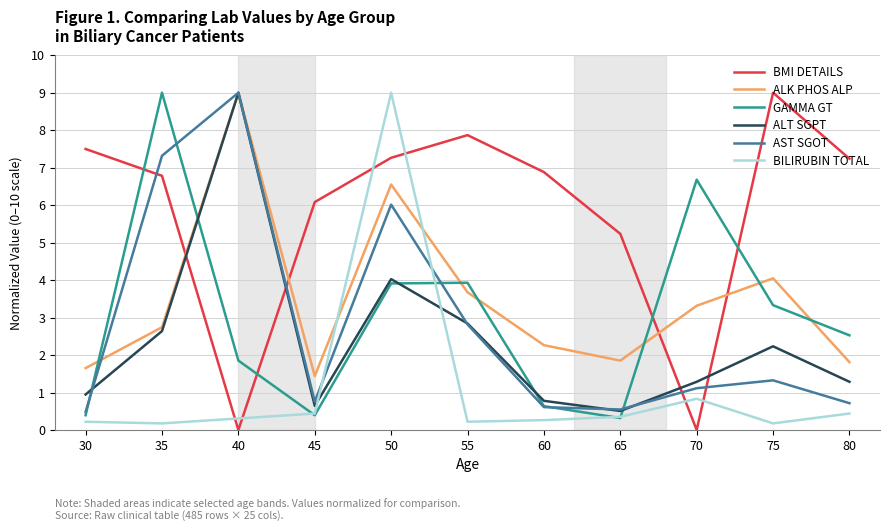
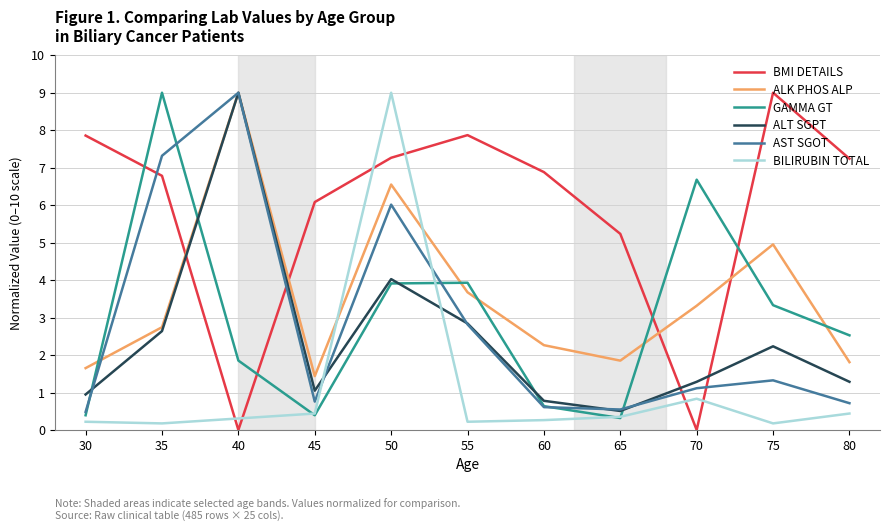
BMI DETAILS, 30: 7.5 -> 7.9
ALT SGPT, 45: 0.6 -> 1.0
ALK PHOS ALP, 75: 4.0 -> 5.0
